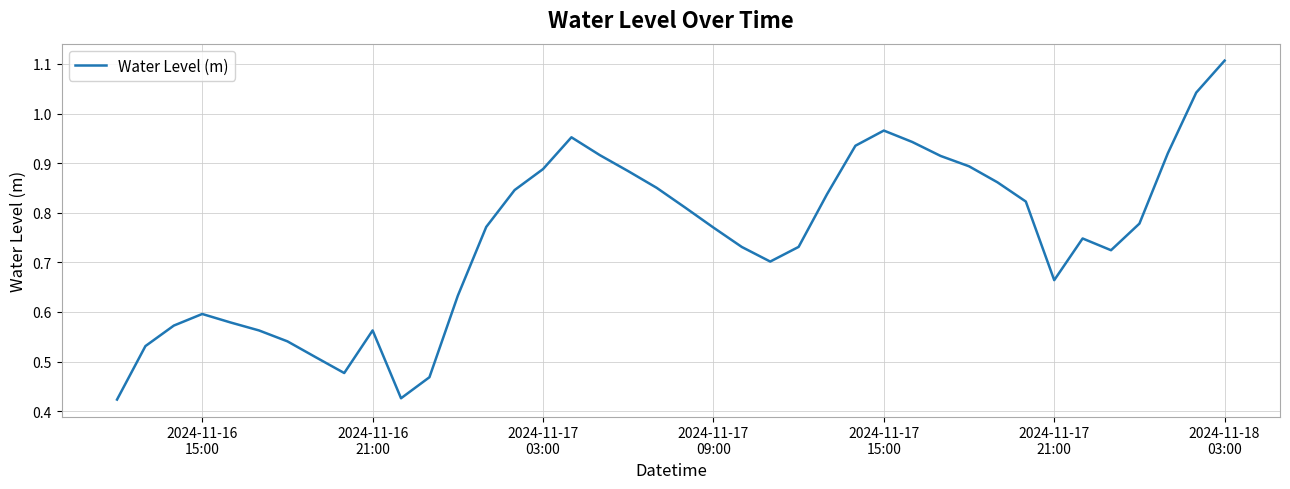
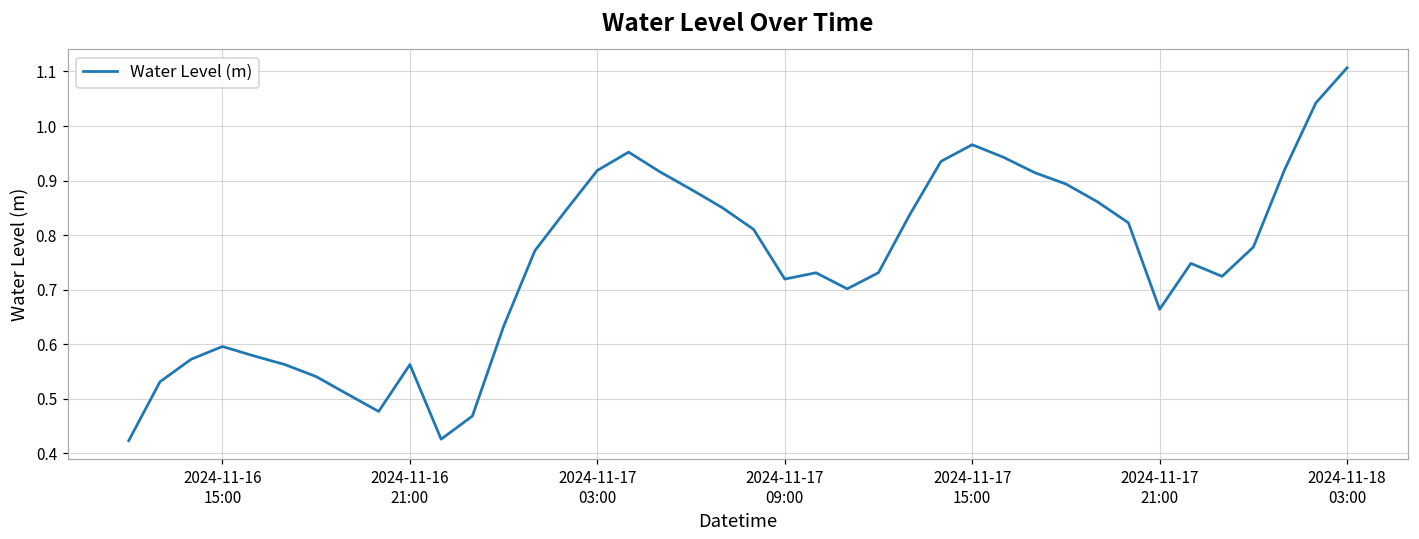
2024-11-17 03:00: 0.89 -> 0.92
2024-11-17 09:00: 0.77 -> 0.72
